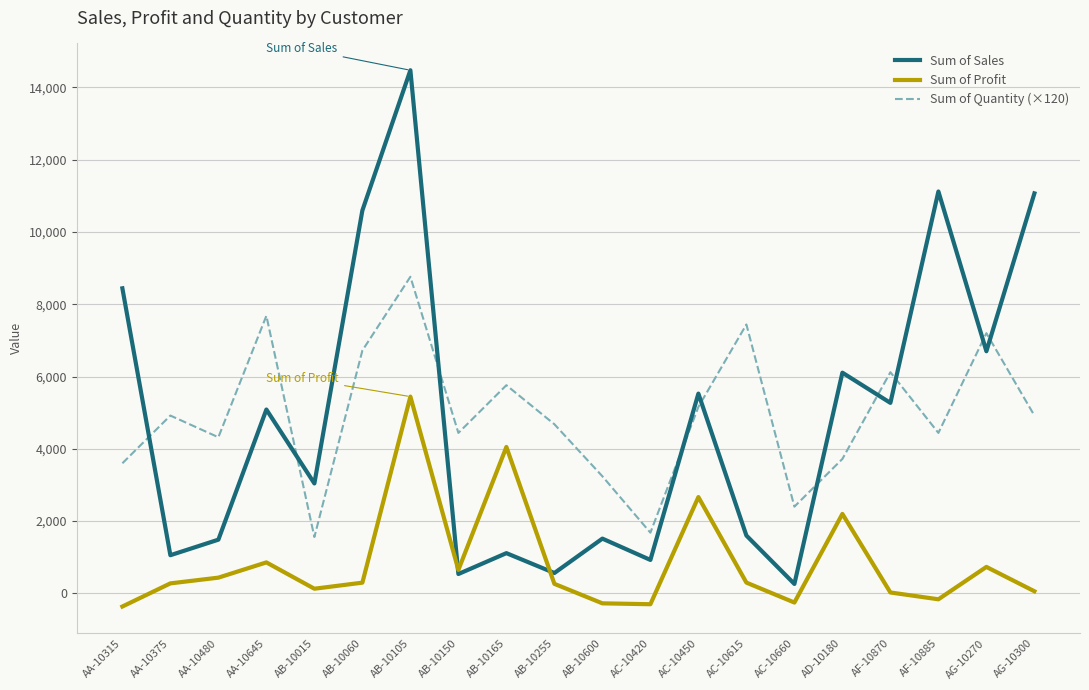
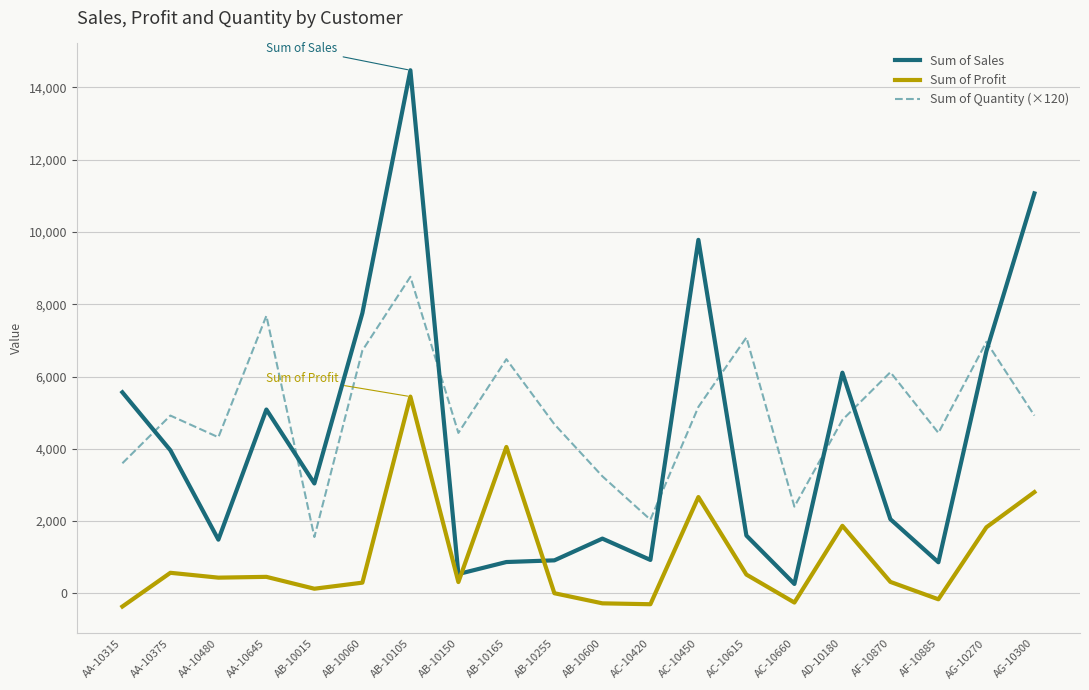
Sum of Sales, AA-10315: 8,400 -> 5,600
Sum of Sales, AA-10375: 1,100 -> 4,000
Sum of Profit, AA-10375: 300 -> 600
Sum of Profit, AA-10645: 900 -> 500
Sum of Sales, AB-10060: 10,600 -> 7,800
Sum of Profit, AB-10150: 600 -> 300
Sum of Sales, AB-10165: 1,100 -> 900
Sum of Quantity (×120), AB-10165: 5,800 -> 6,500
Sum of Sales, AB-10255: 600 -> 900
Sum of Profit, AB-10255: 300 -> 0
Sum of Quantity (×120), AC-10420: 1,700 -> 2,000
Sum of Sales, AC-10450: 5,500 -> 9,800
Sum of Profit, AC-10615: 300 -> 500
Sum of Quantity (×120), AC-10615: 7,400 -> 7,100
Sum of Profit, AD-10180: 2,200 -> 1,900
Sum of Quantity (×120), AD-10180: 3,700 -> 4,800
Sum of Sales, AF-10870: 5,300 -> 2,100
Sum of Profit, AF-10870: 0 -> 300
Sum of Sales, AF-10885: 11,100 -> 900
Sum of Profit, AG-10270: 700 -> 1,800
Sum of Quantity (×120), AG-10270: 7,200 -> 7,000
Sum of Profit, AG-10300: 100 -> 2,800
